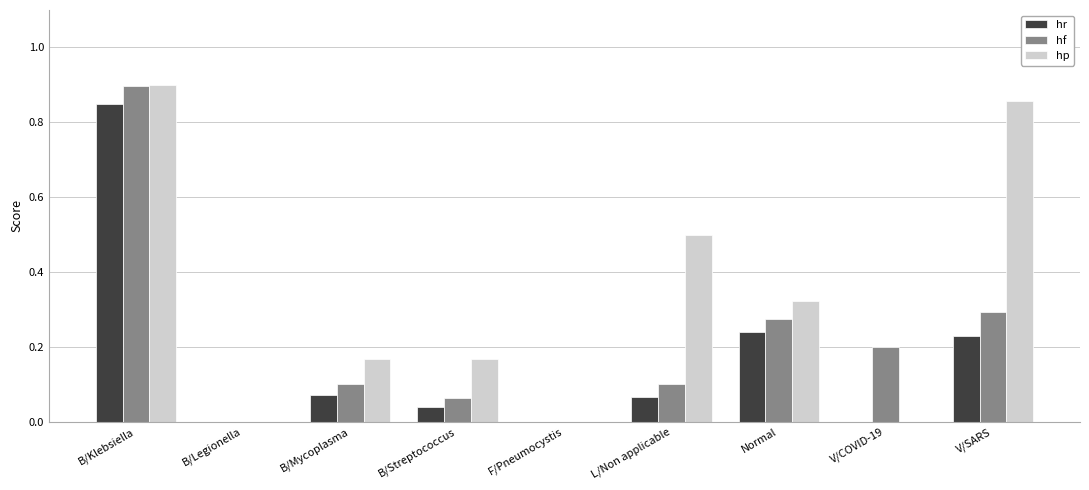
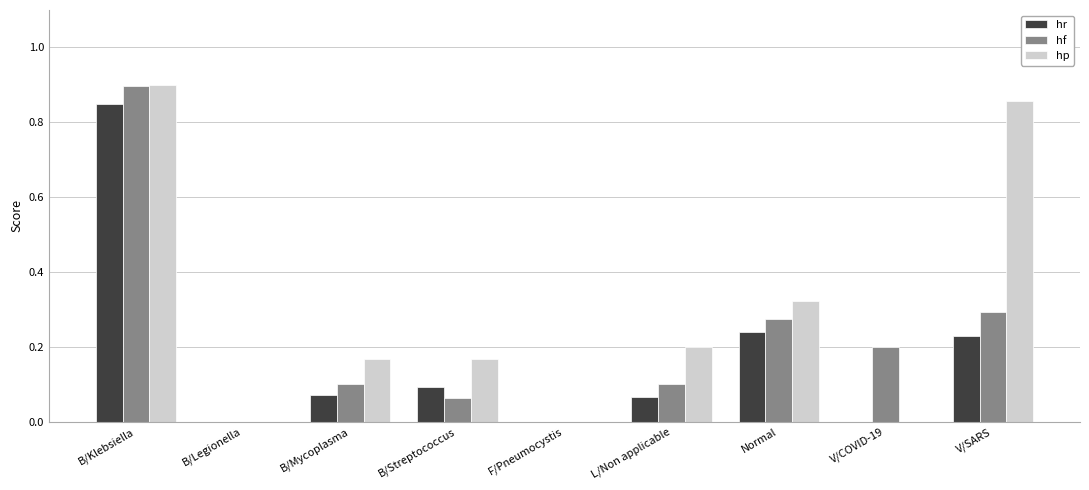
hr, B/Streptococcus: 0.04 -> 0.09
hp, L/Non applicable: 0.5 -> 0.2
